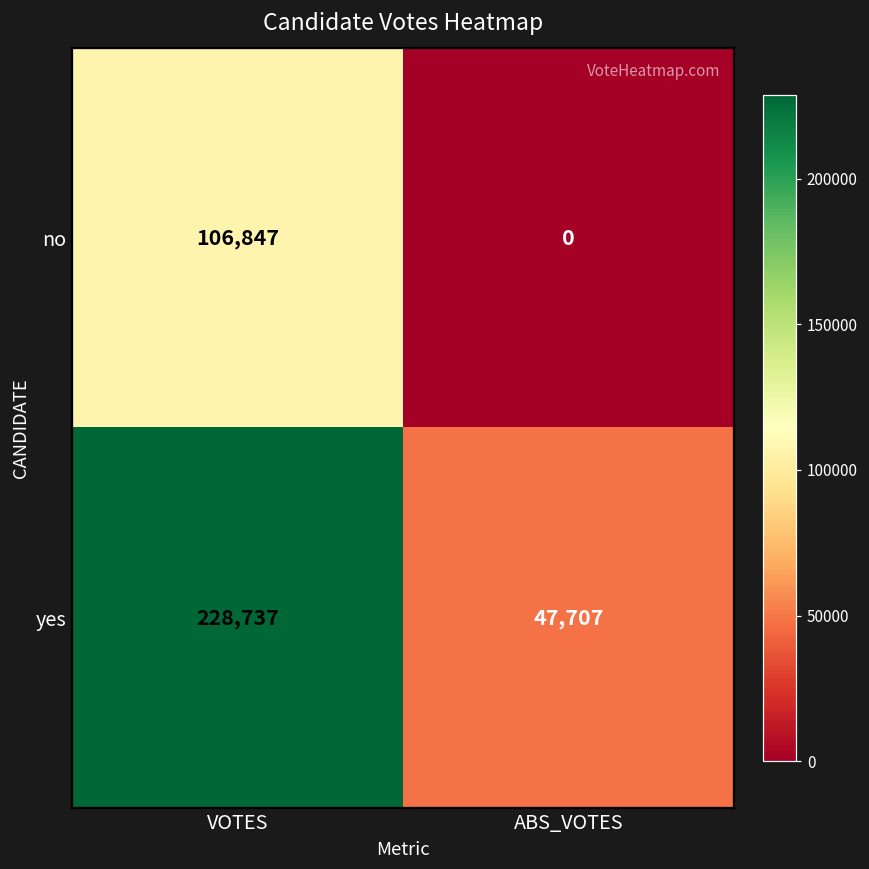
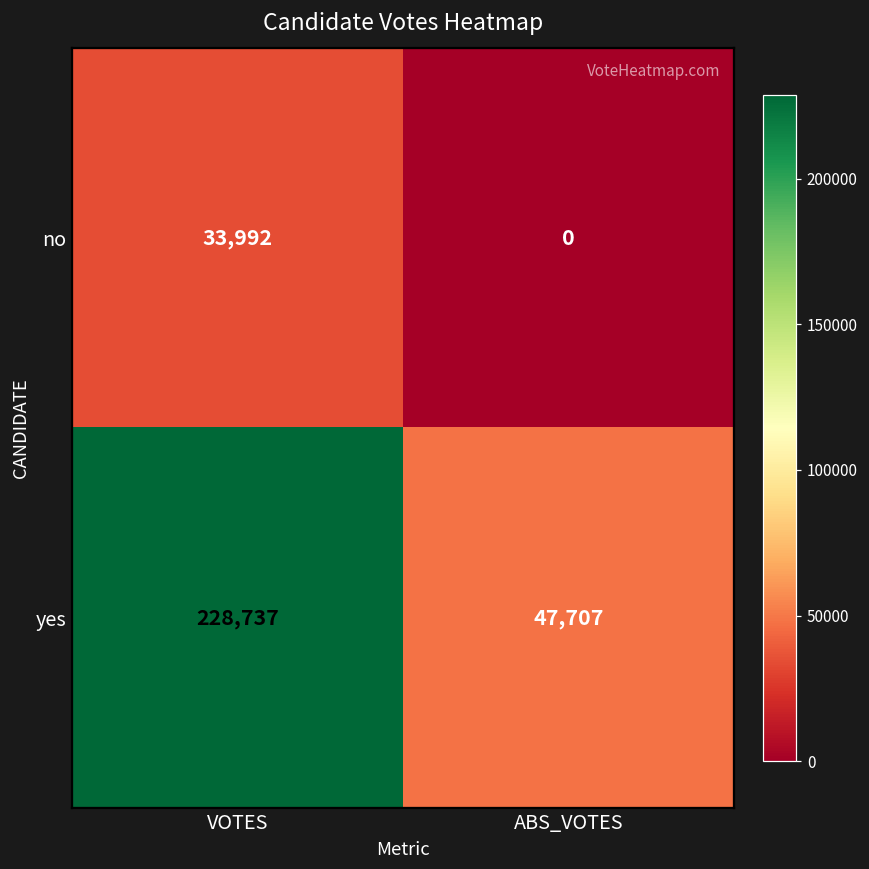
no, VOTES: 106,847 -> 33,992
